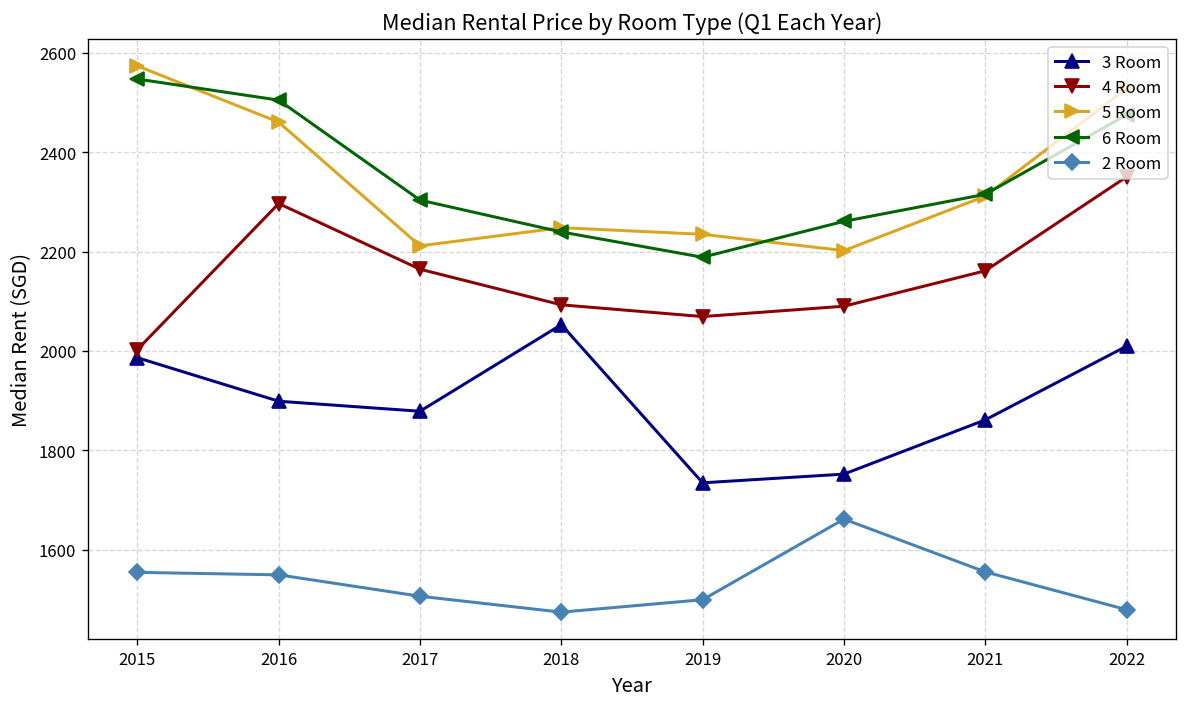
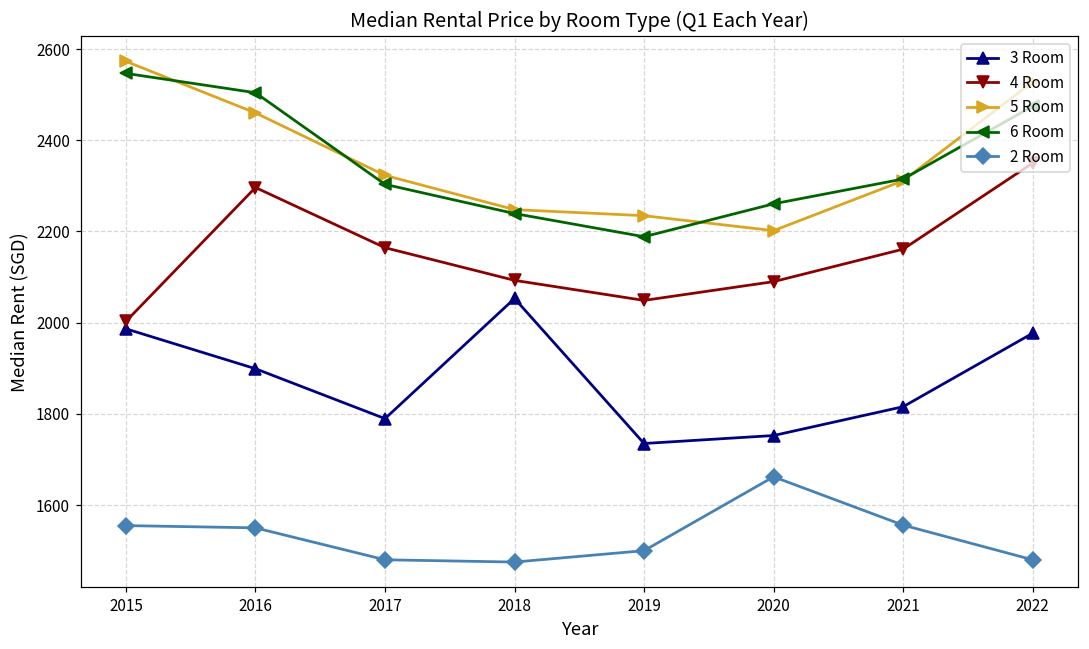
3 Room, 2017: 1880 -> 1790
5 Room, 2017: 2210 -> 2320
2 Room, 2017: 1510 -> 1480
4 Room, 2019: 2070 -> 2050
3 Room, 2021: 1860 -> 1820
3 Room, 2022: 2010 -> 1980
